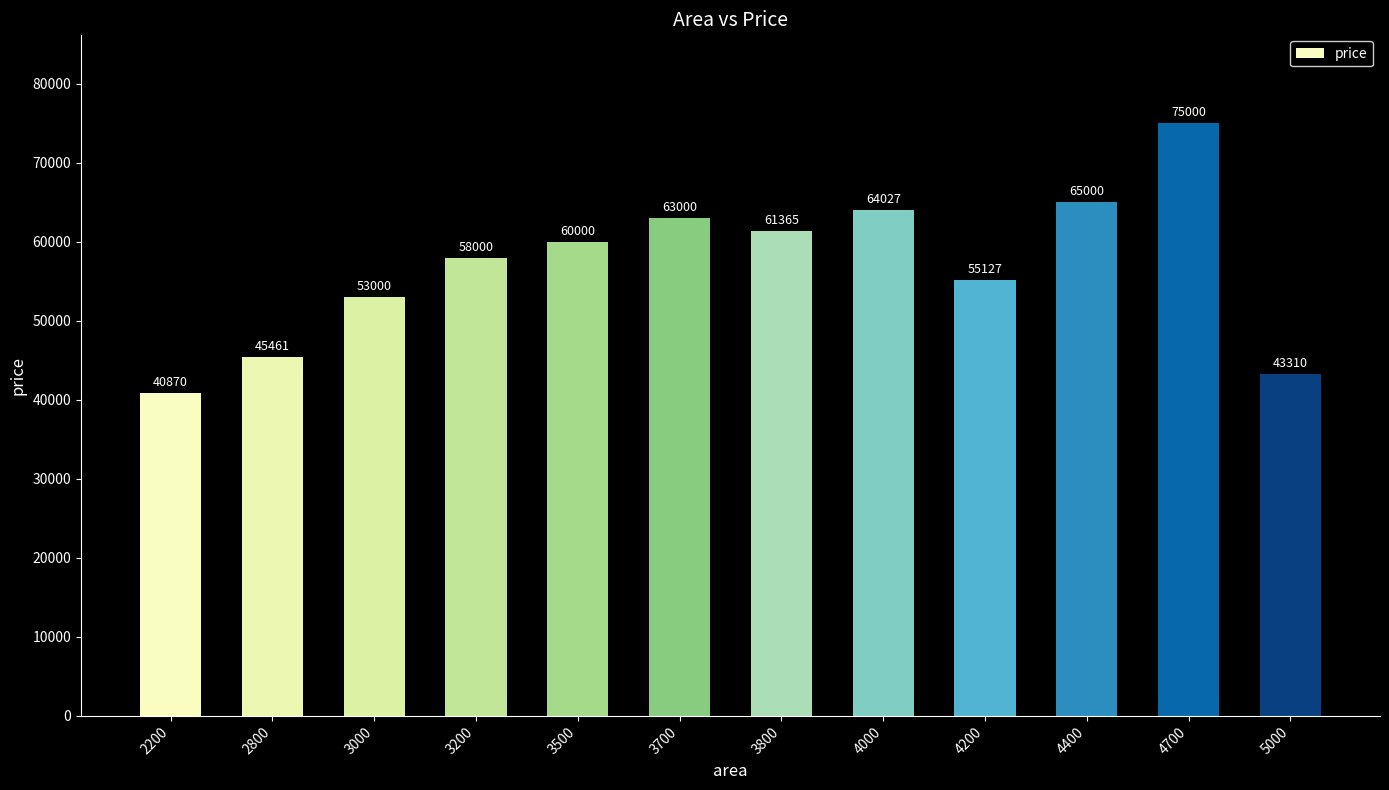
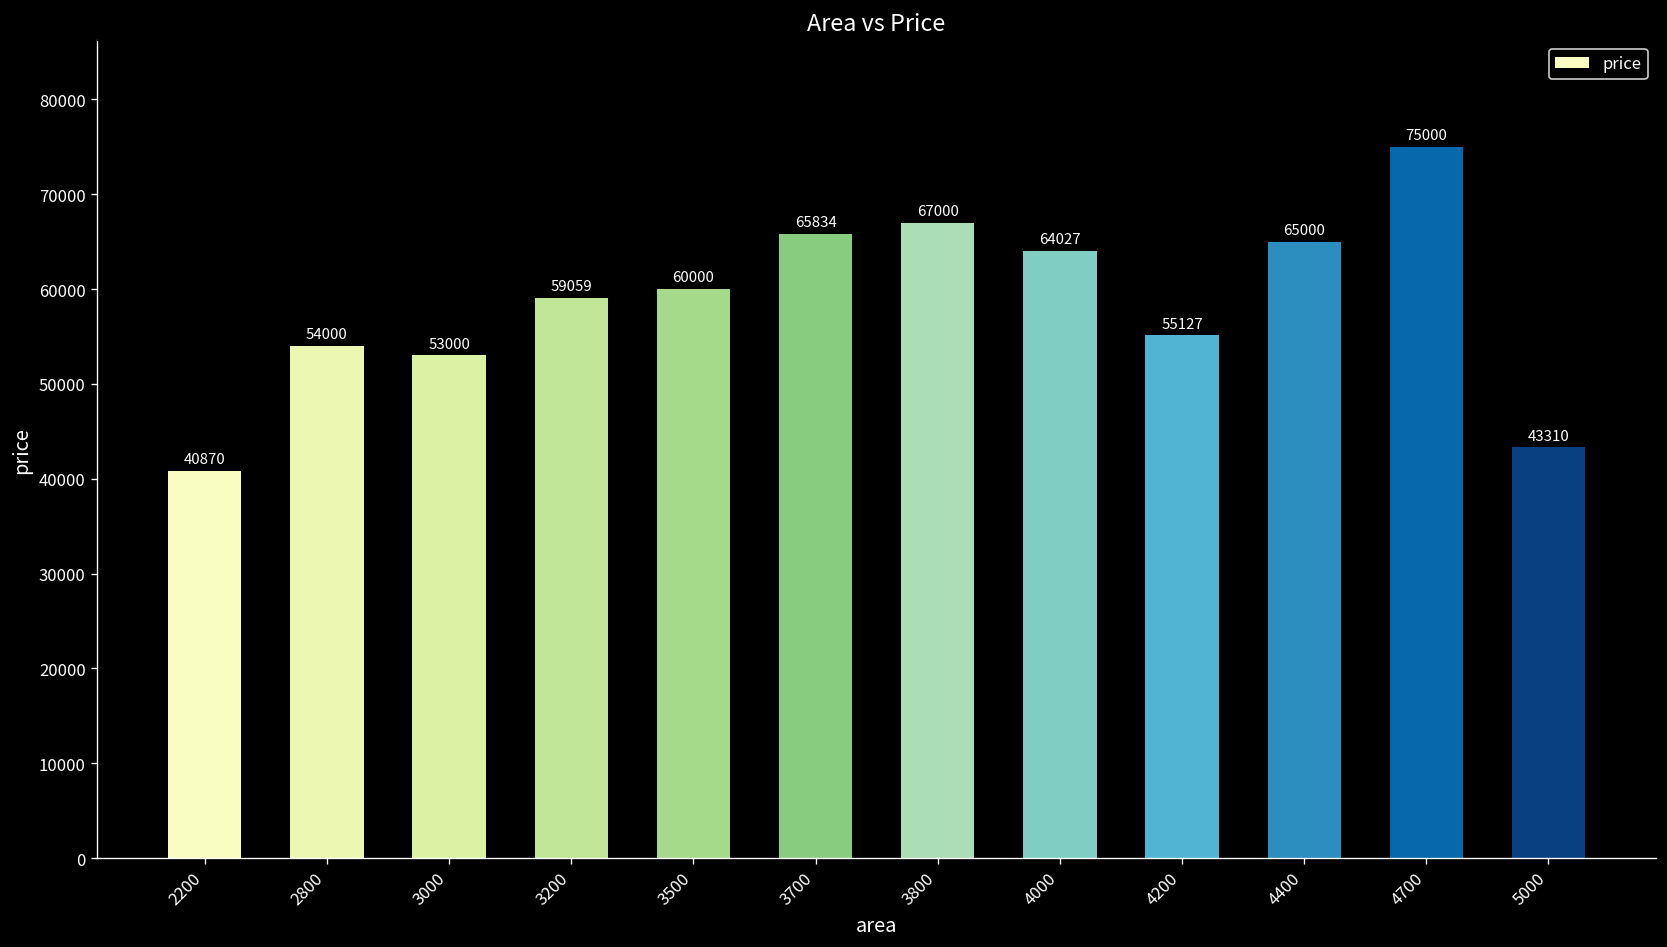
2800: 45461 -> 54000
3200: 58000 -> 59059
3700: 63000 -> 65834
3800: 61365 -> 67000
